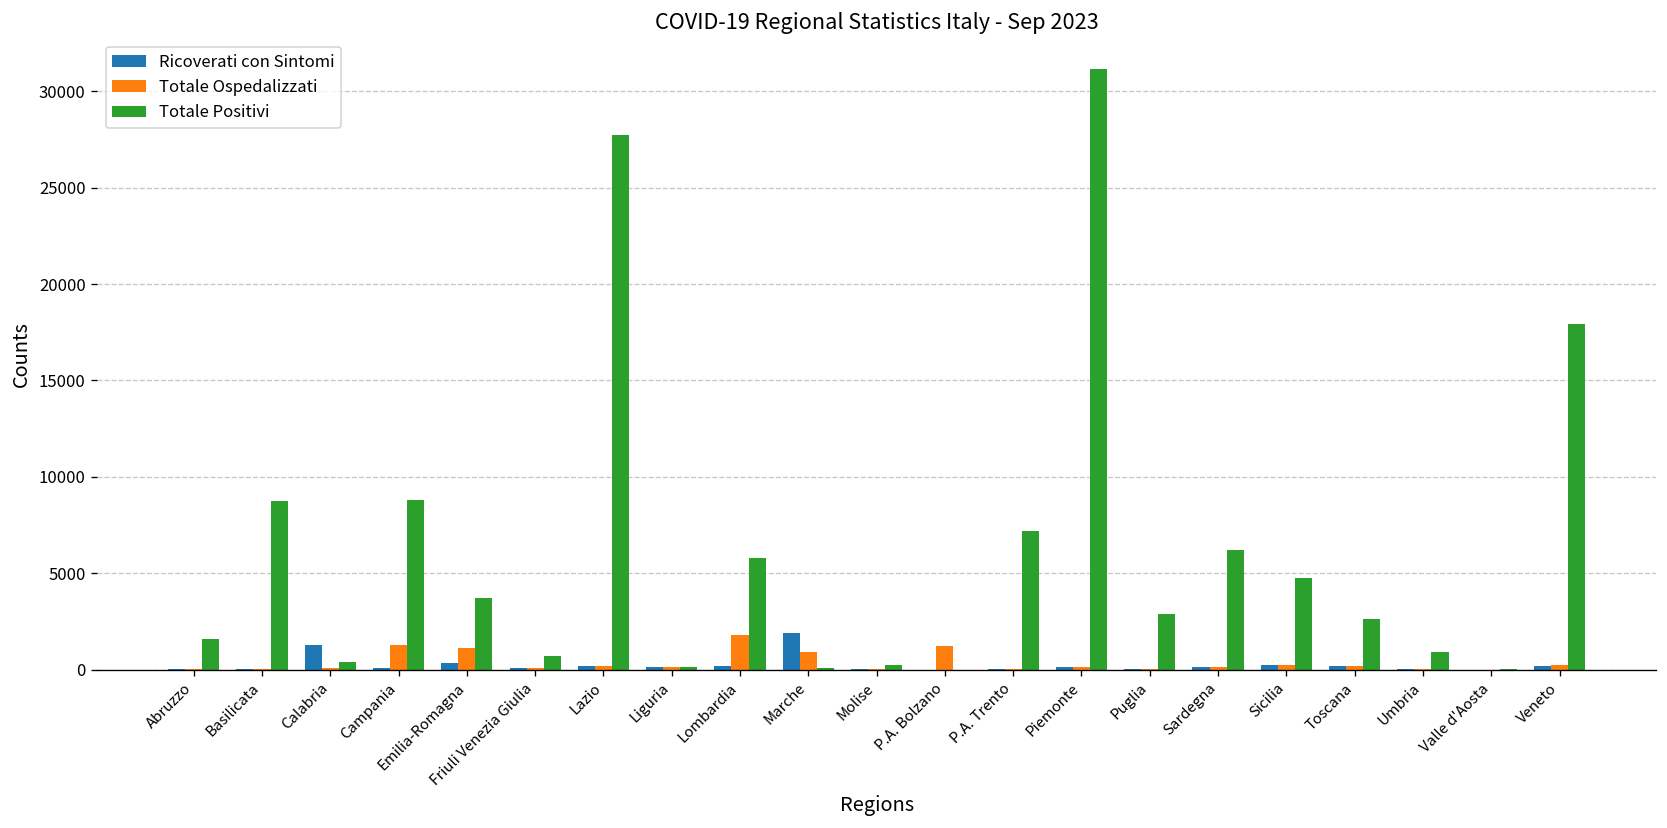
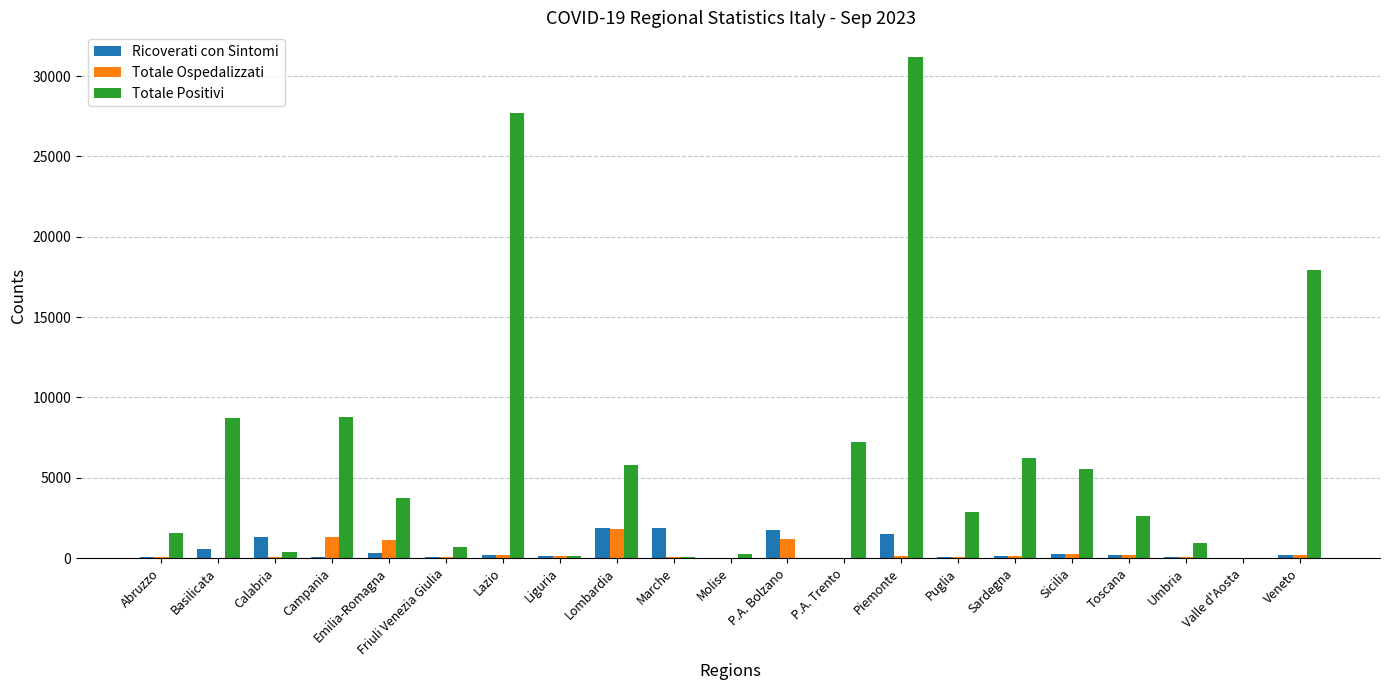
Ricoverati con Sintomi, Basilicata: 0 -> 500
Ricoverati con Sintomi, Lombardia: 200 -> 1800
Totale Ospedalizzati, Marche: 900 -> 100
Ricoverati con Sintomi, P.A. Bolzano: 0 -> 1700
Ricoverati con Sintomi, Piemonte: 100 -> 1500
Totale Positivi, Sicilia: 4700 -> 5600
